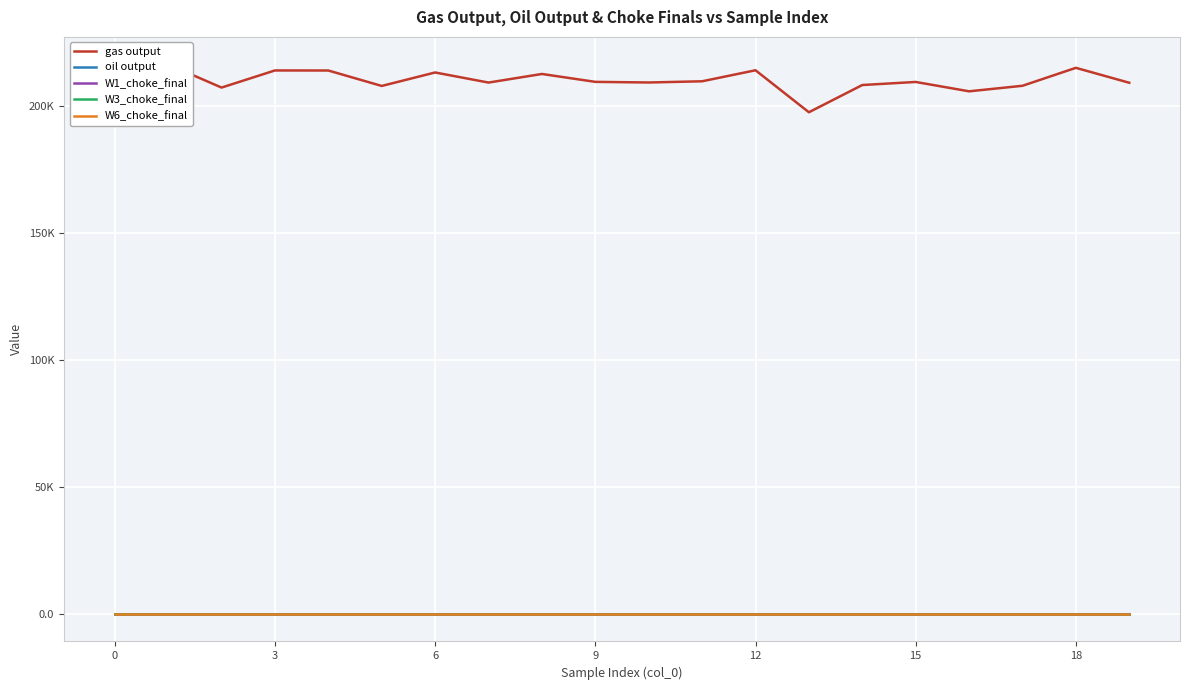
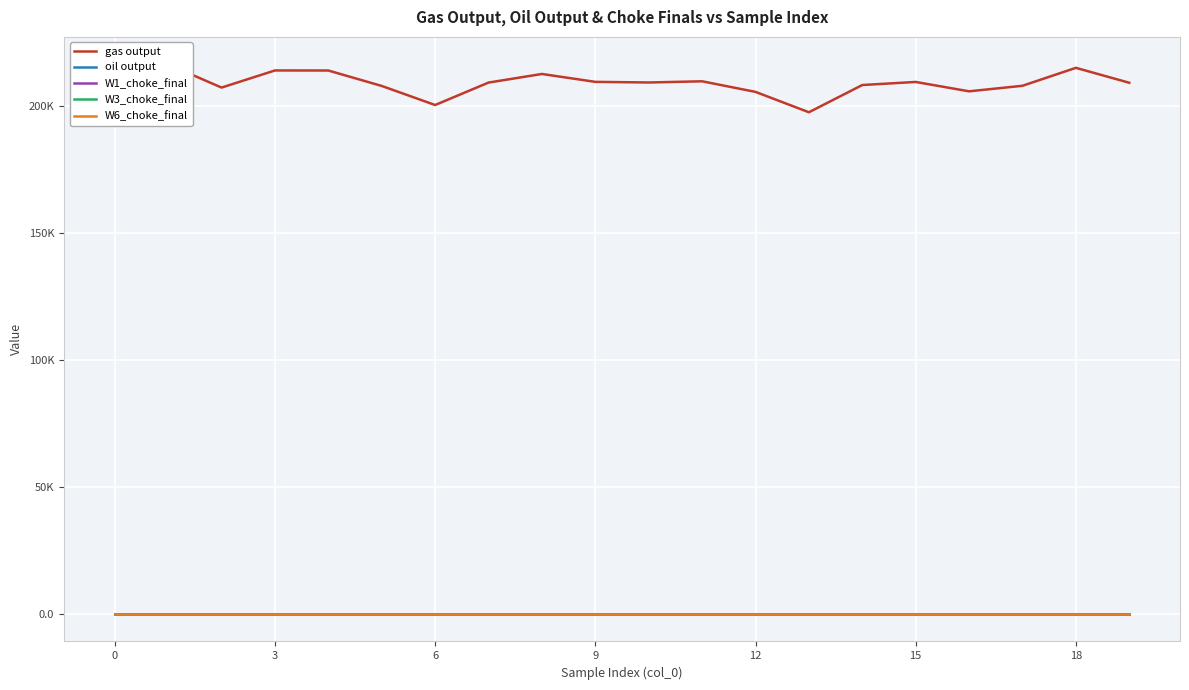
gas output, 6: 213000 -> 201000
gas output, 12: 214000 -> 206000
